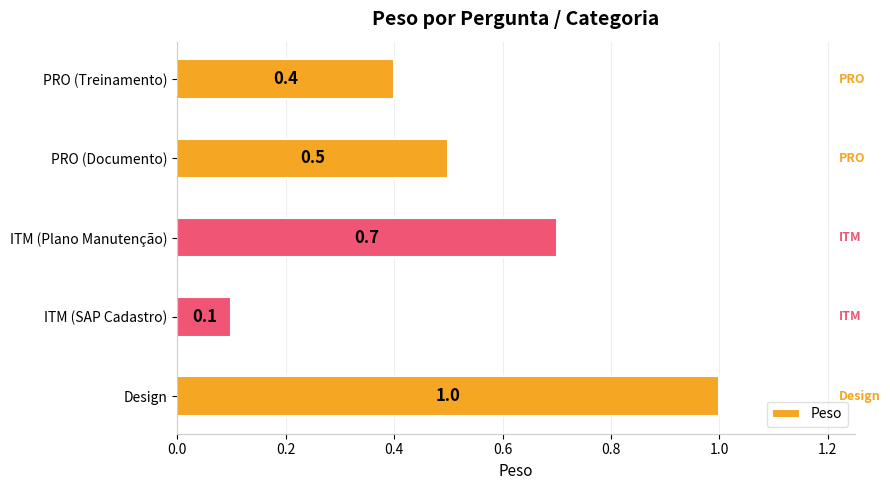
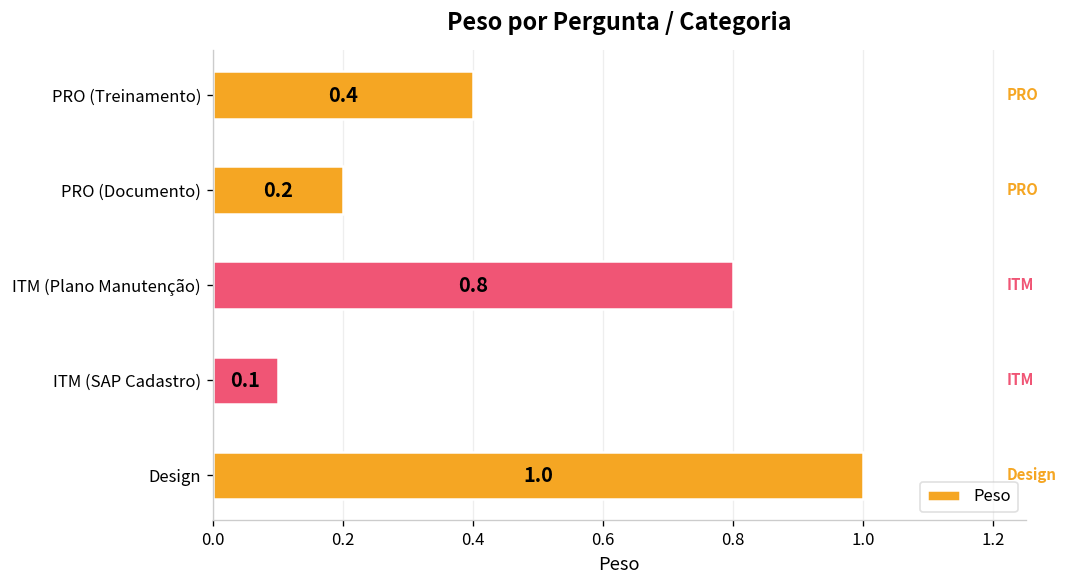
PRO (Documento): 0.5 -> 0.2
ITM (Plano Manutenção): 0.7 -> 0.8
